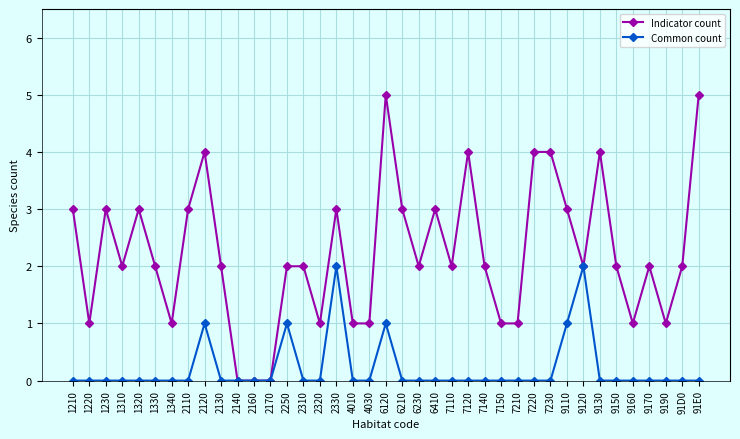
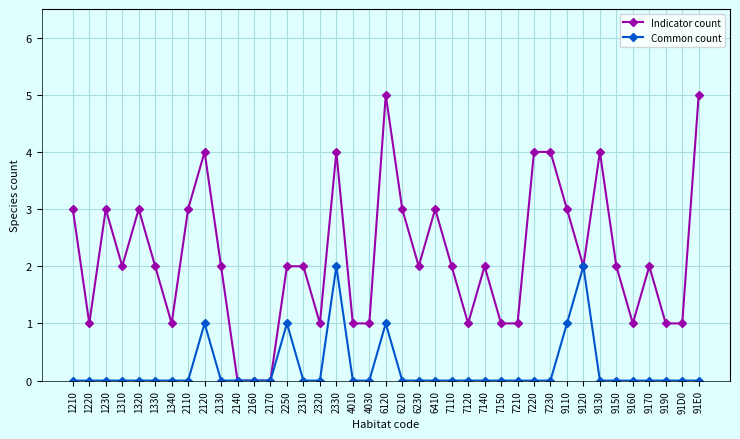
Indicator count, 2330: 3 -> 4
Indicator count, 7120: 4 -> 1
Indicator count, 91D0: 2 -> 1
